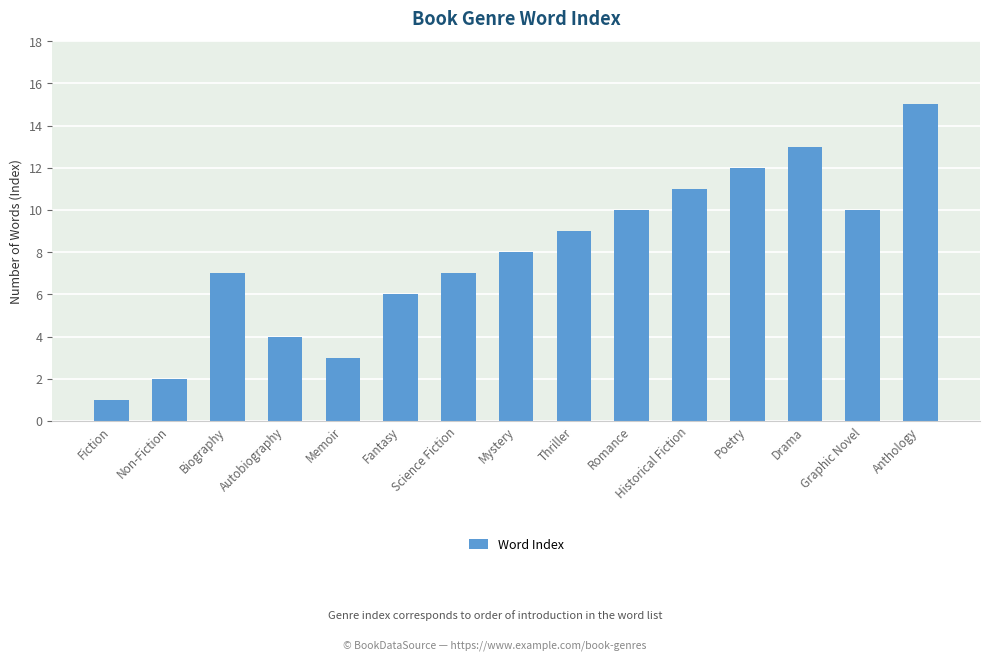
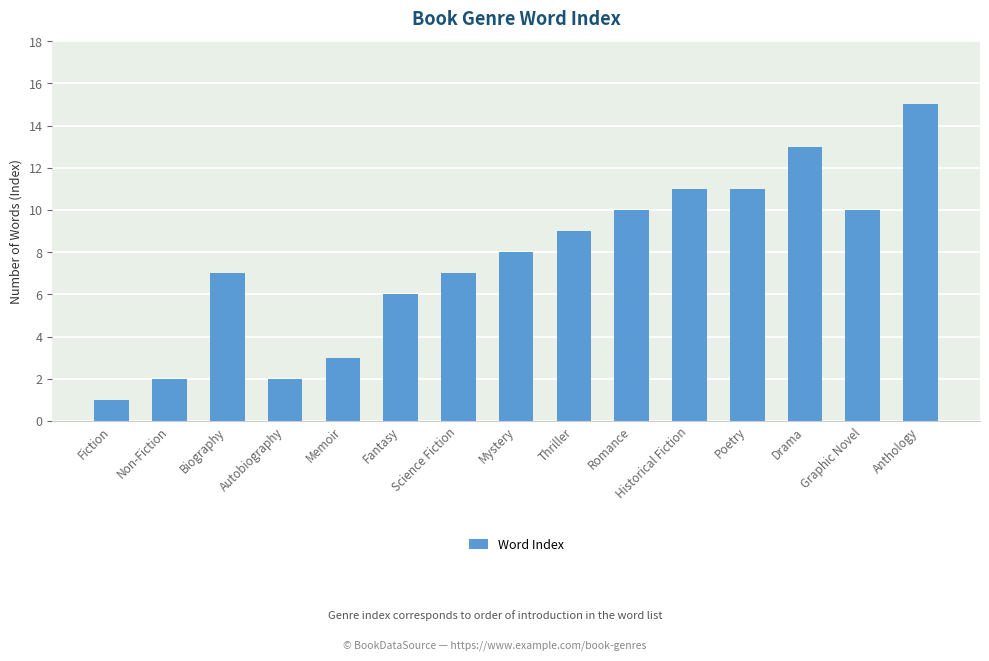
Autobiography: 4 -> 2
Poetry: 12 -> 11
